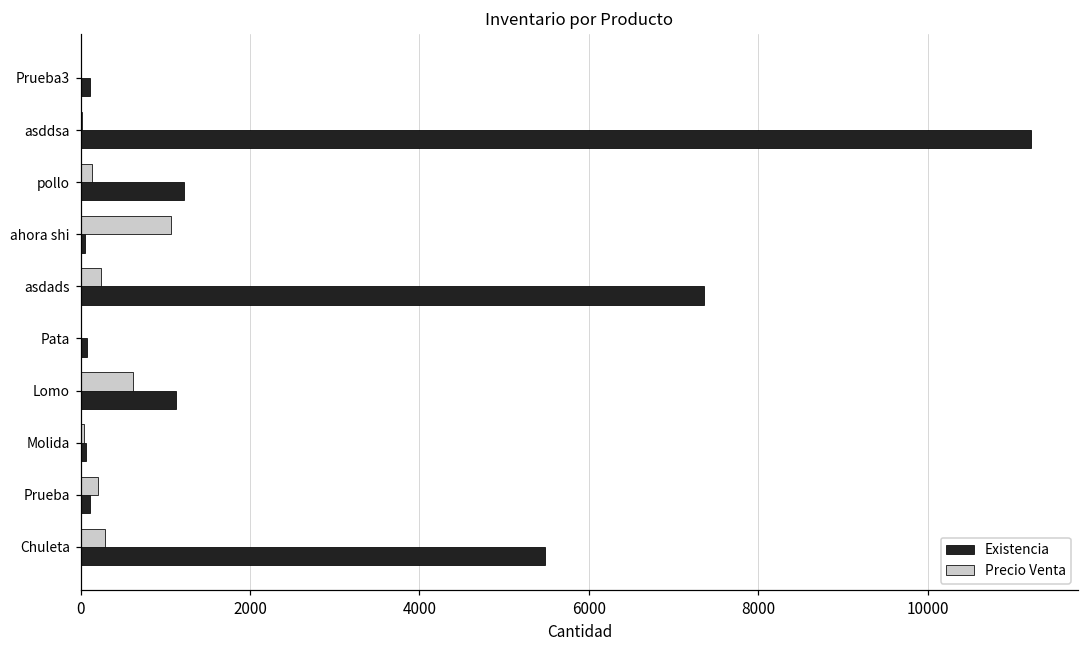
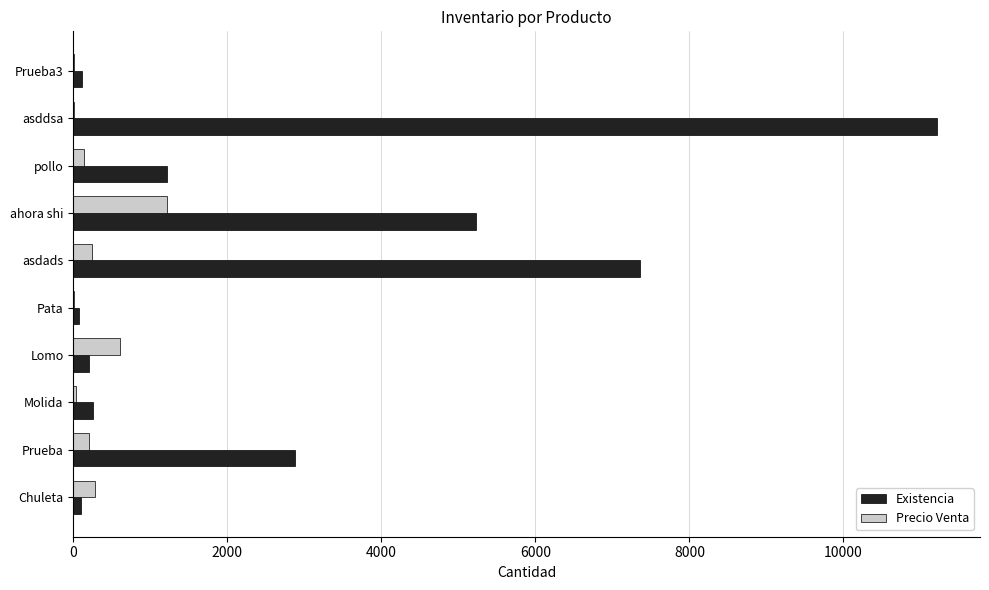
Precio Venta, ahora shi: 1100 -> 1200
Existencia, ahora shi: 100 -> 5200
Existencia, Lomo: 1100 -> 200
Existencia, Molida: 100 -> 300
Existencia, Prueba: 100 -> 2900
Existencia, Chuleta: 5500 -> 100
